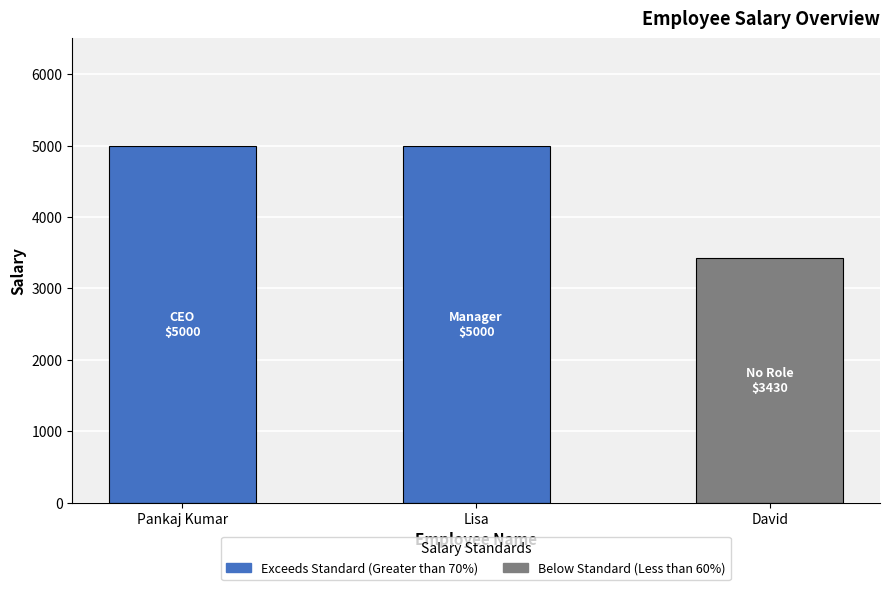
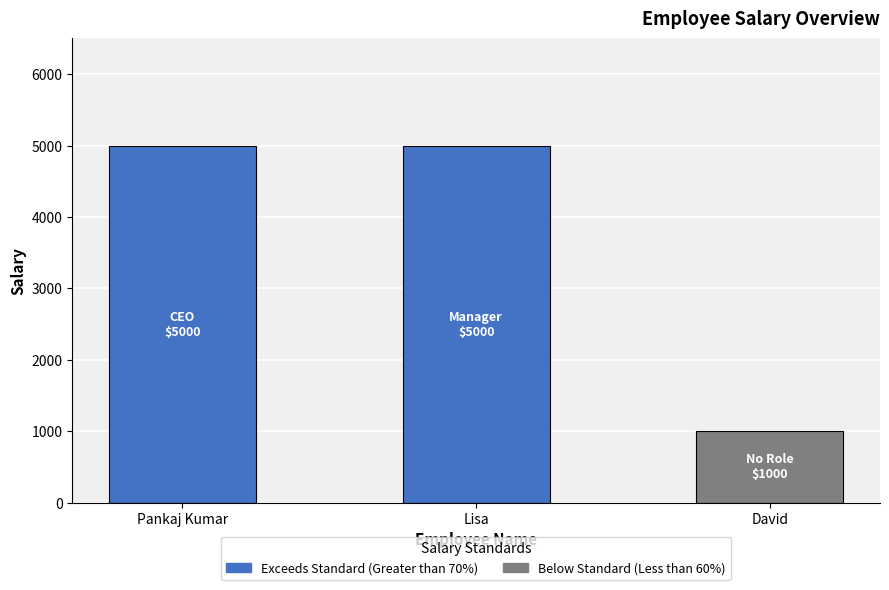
David: $3430 -> $1000
